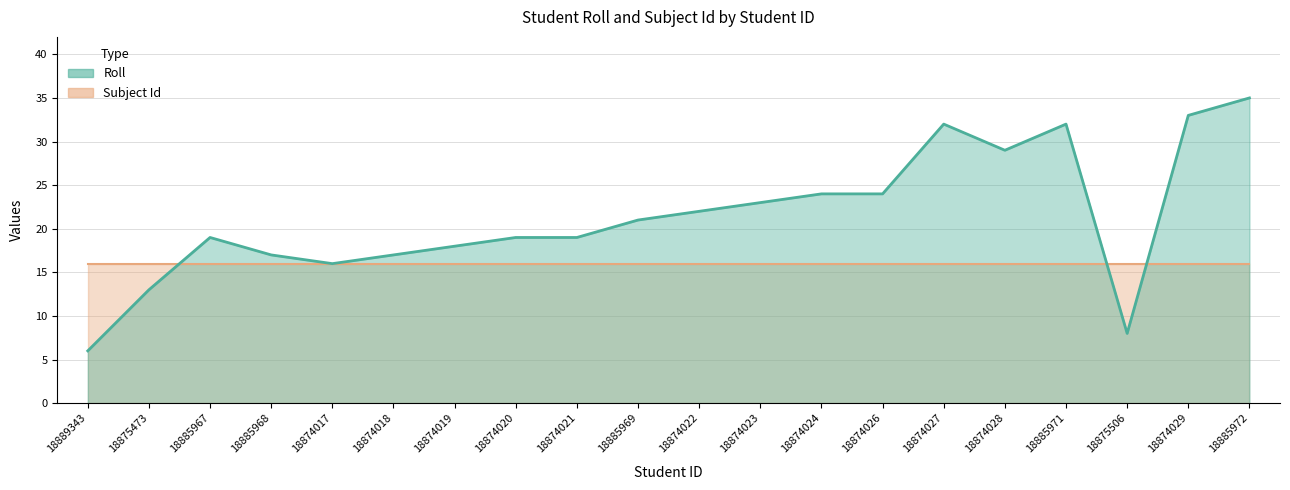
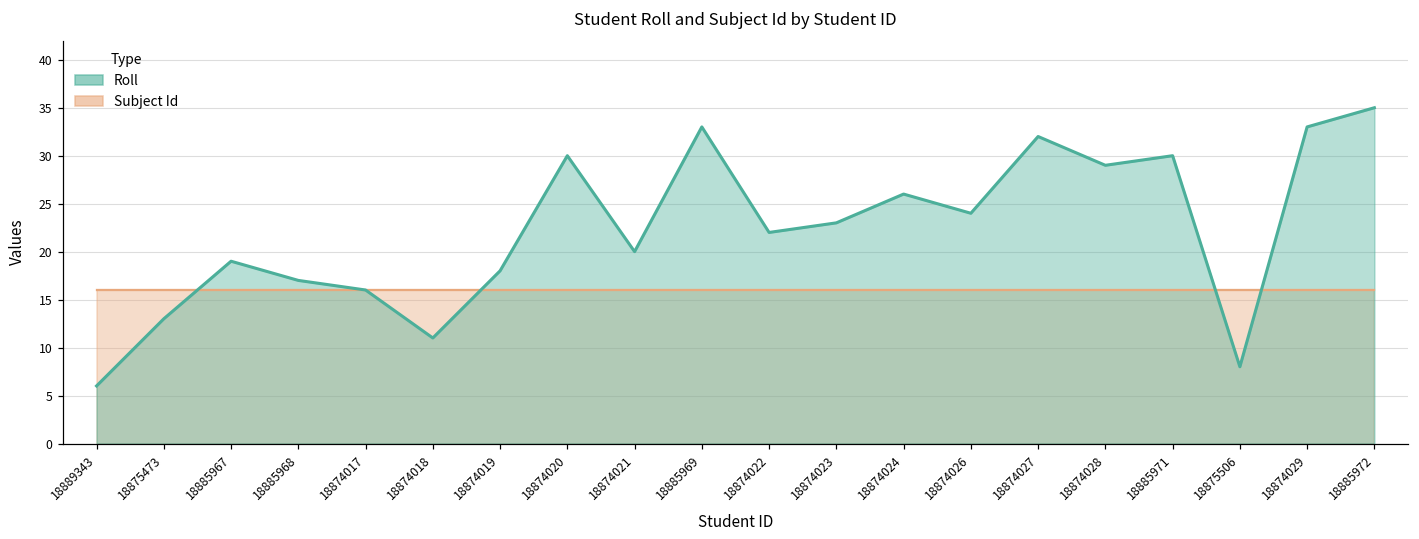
Roll, 18874018: 17 -> 11
Roll, 18874020: 19 -> 30
Roll, 18874021: 19 -> 20
Roll, 18885969: 21 -> 33
Roll, 18874024: 24 -> 26
Roll, 18885971: 32 -> 30
